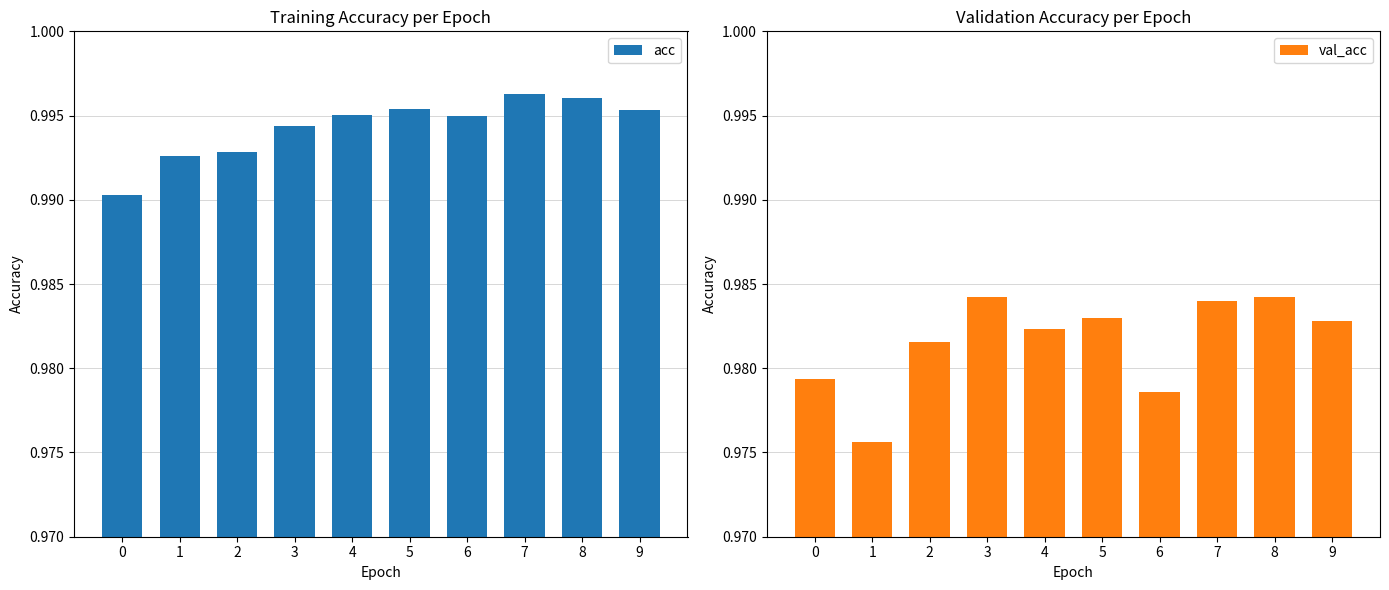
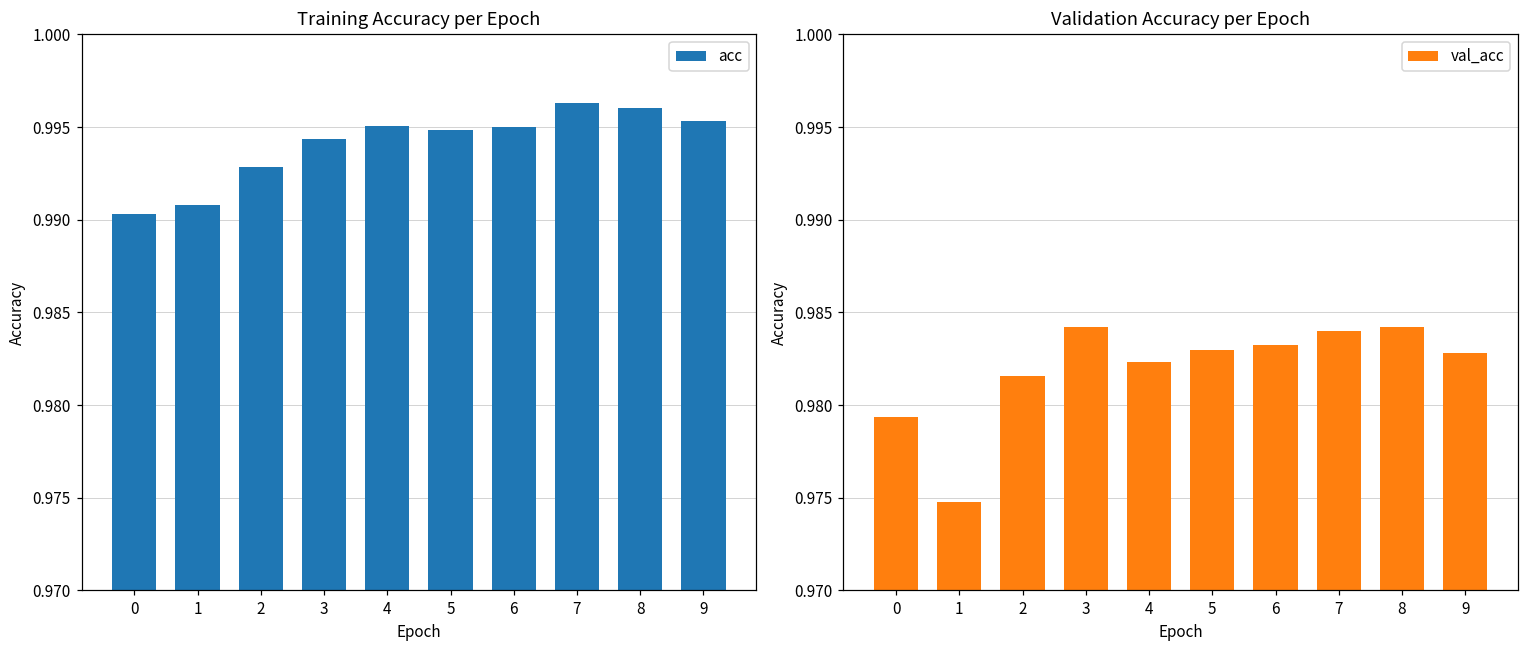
Training Accuracy per Epoch, 1: 0.9926 -> 0.9908
Training Accuracy per Epoch, 5: 0.9954 -> 0.9948
Validation Accuracy per Epoch, 1: 0.9756 -> 0.9748
Validation Accuracy per Epoch, 6: 0.9786 -> 0.9833
